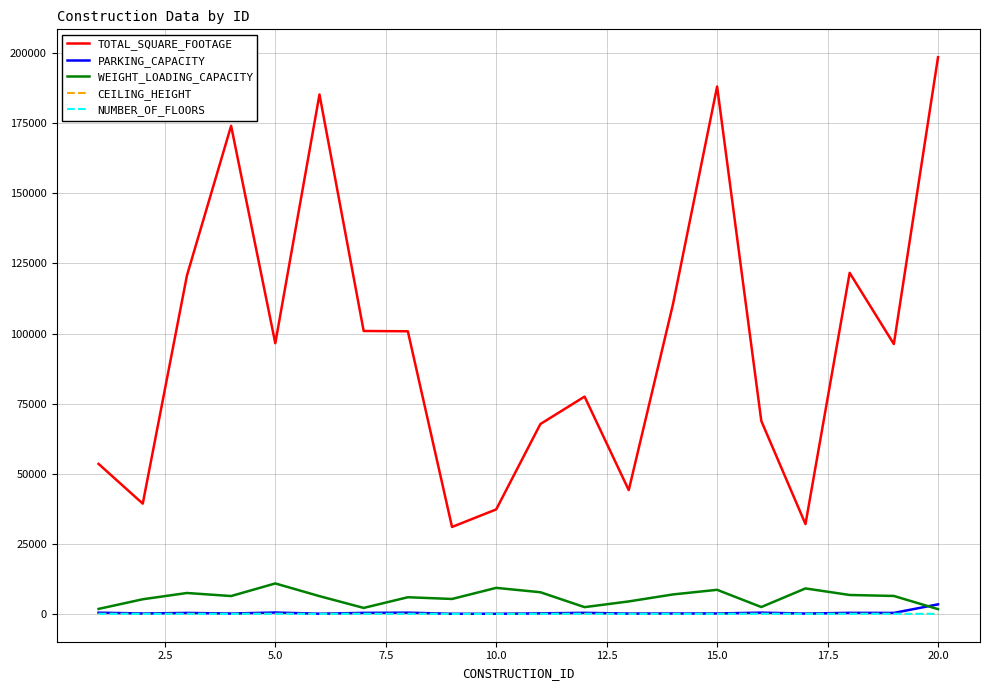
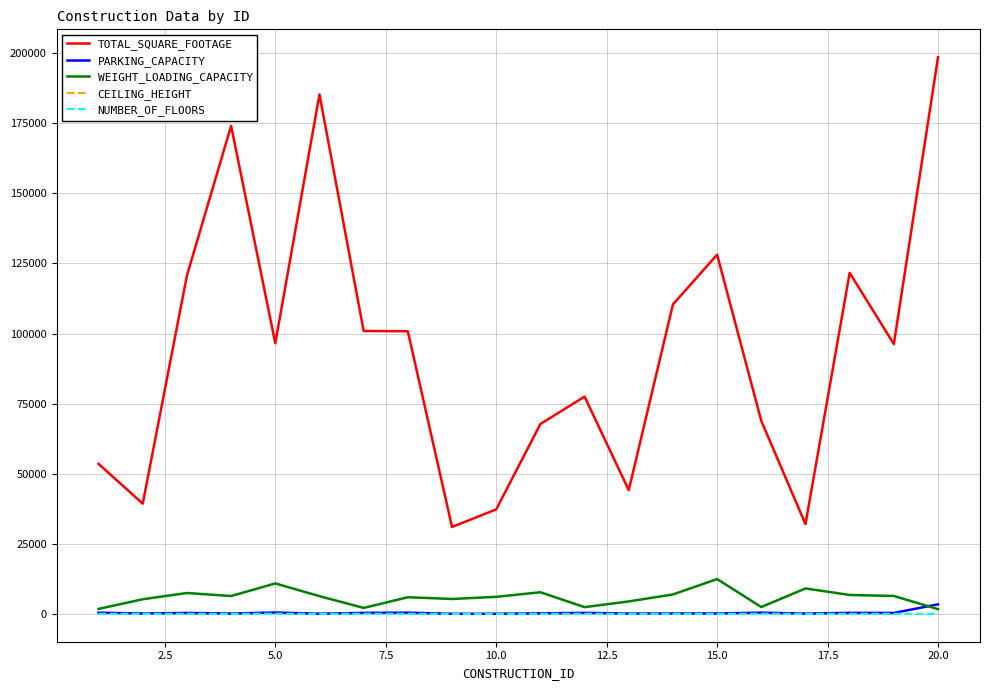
WEIGHT_LOADING_CAPACITY, 10.0: 9000 -> 6000
TOTAL_SQUARE_FOOTAGE, 15.0: 188000 -> 128000
WEIGHT_LOADING_CAPACITY, 15.0: 9000 -> 12000
